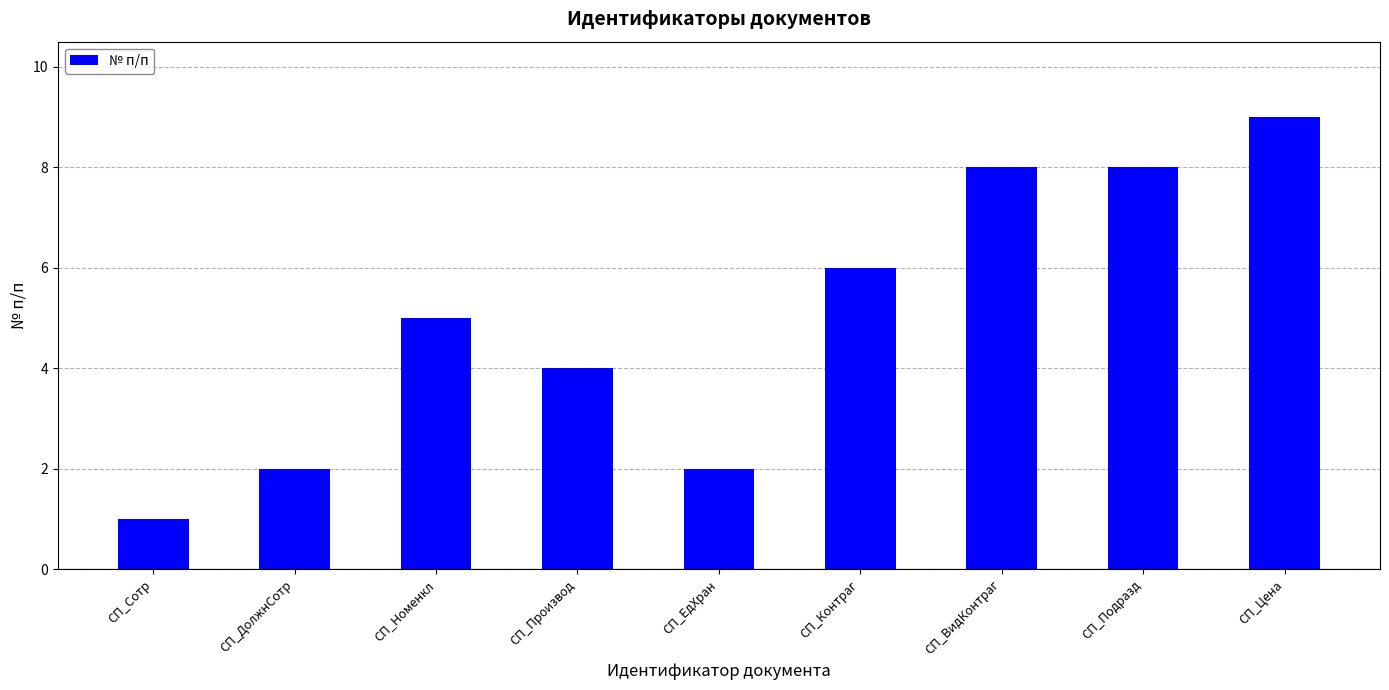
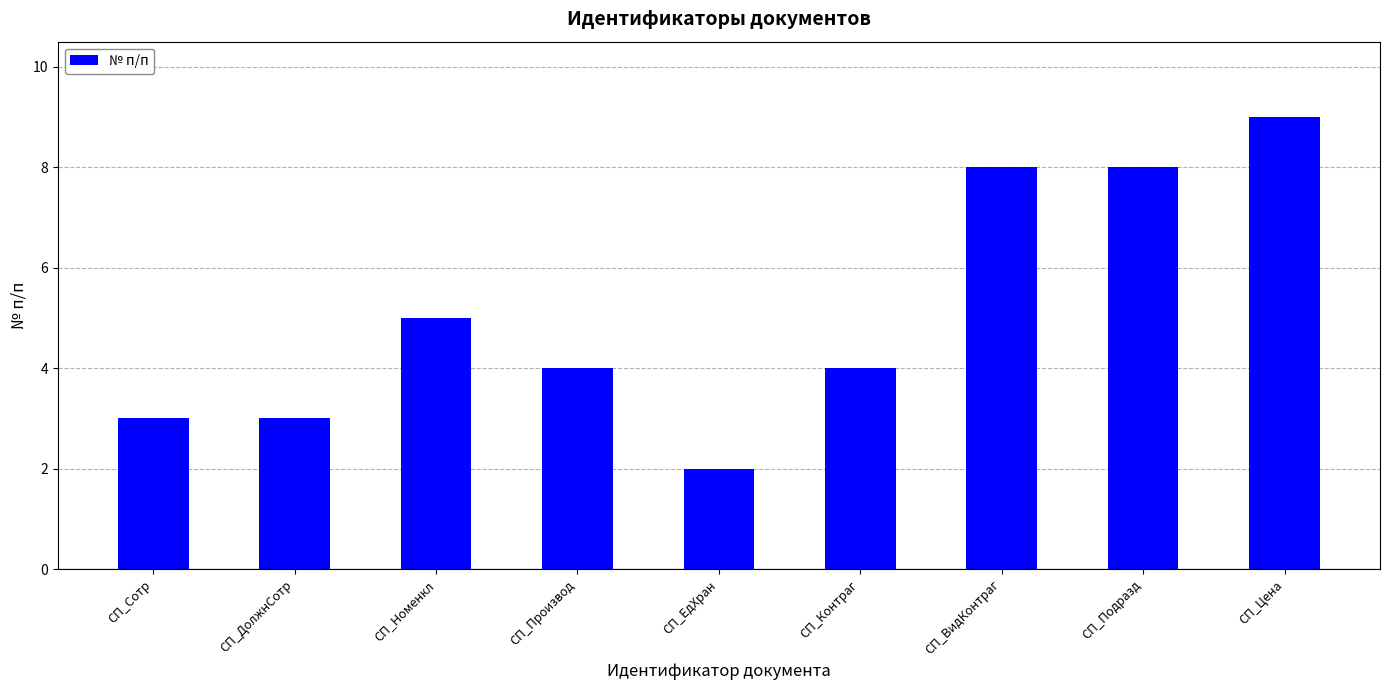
СП_Сотр: 1 -> 3
СП_ДолжнСотр: 2 -> 3
СП_Контраг: 6 -> 4
